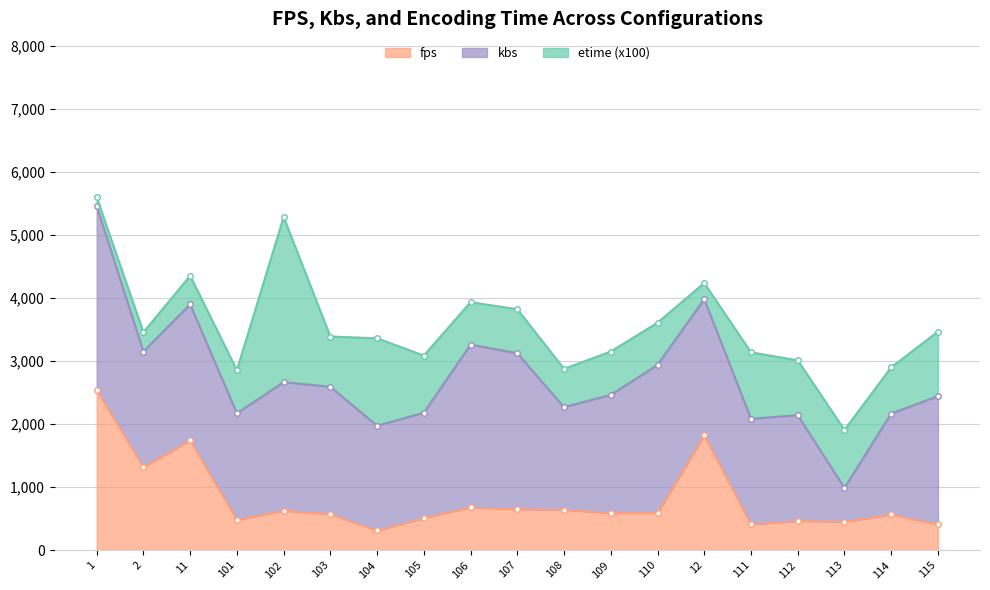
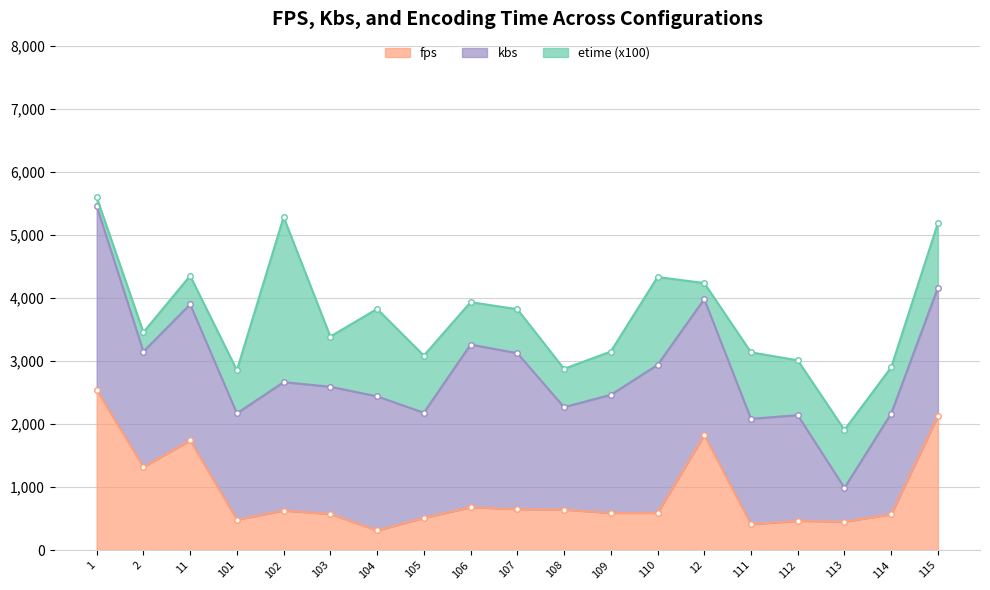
kbs, 104: 1,700 -> 2,100
etime (x100), 110: 700 -> 1,400
fps, 115: 400 -> 2,100
